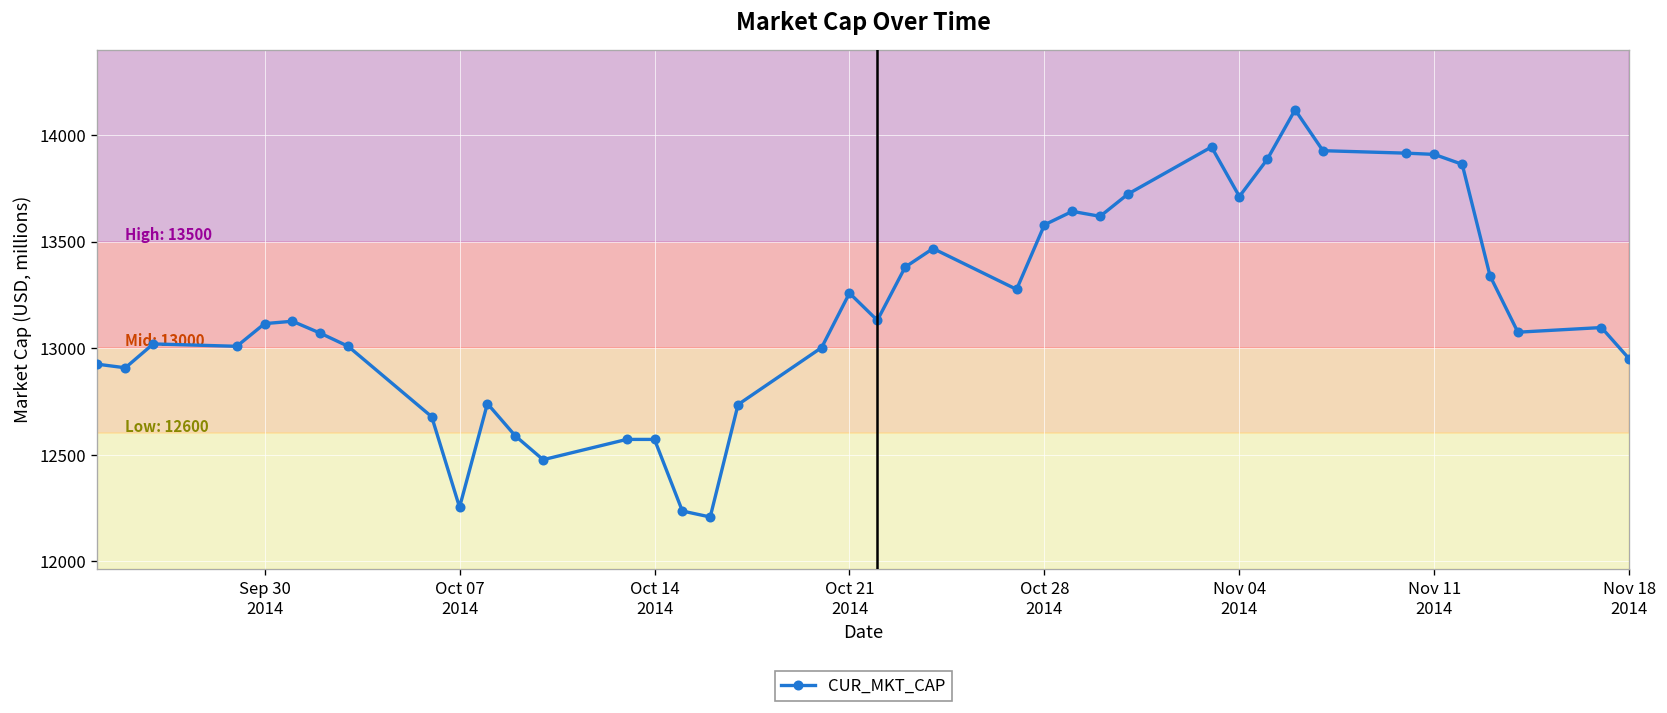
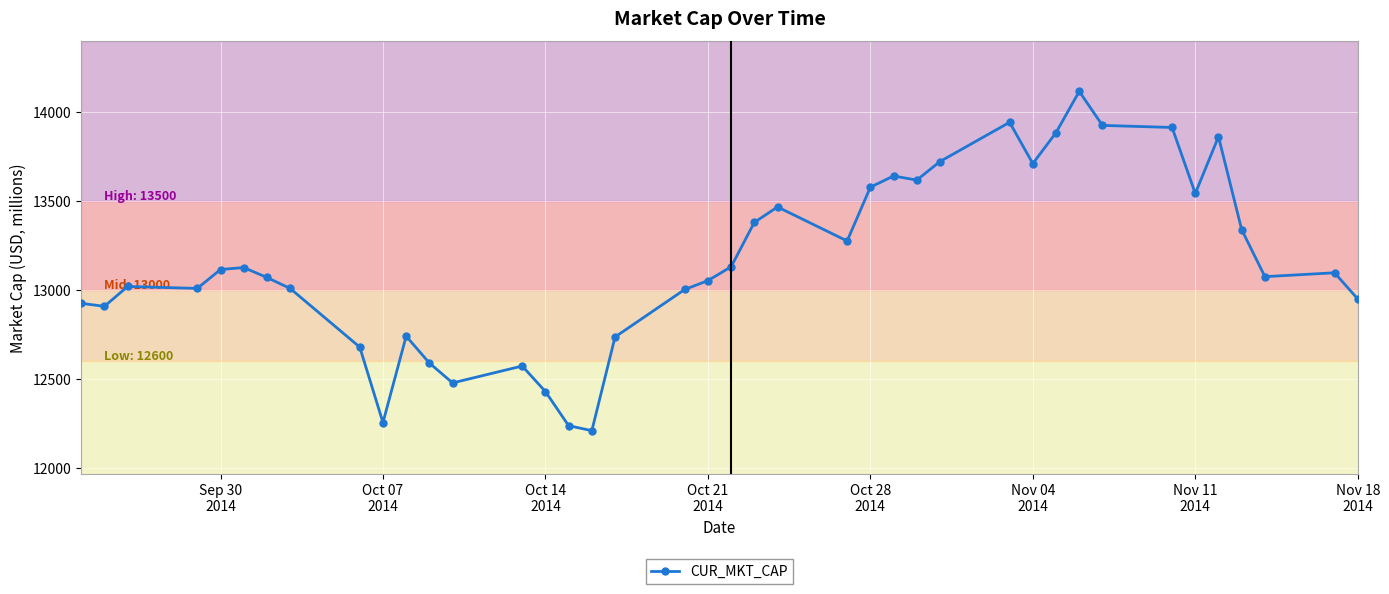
Oct 14 2014: 12570 -> 12430
Oct 21 2014: 13260 -> 13050
Nov 11 2014: 13910 -> 13540
